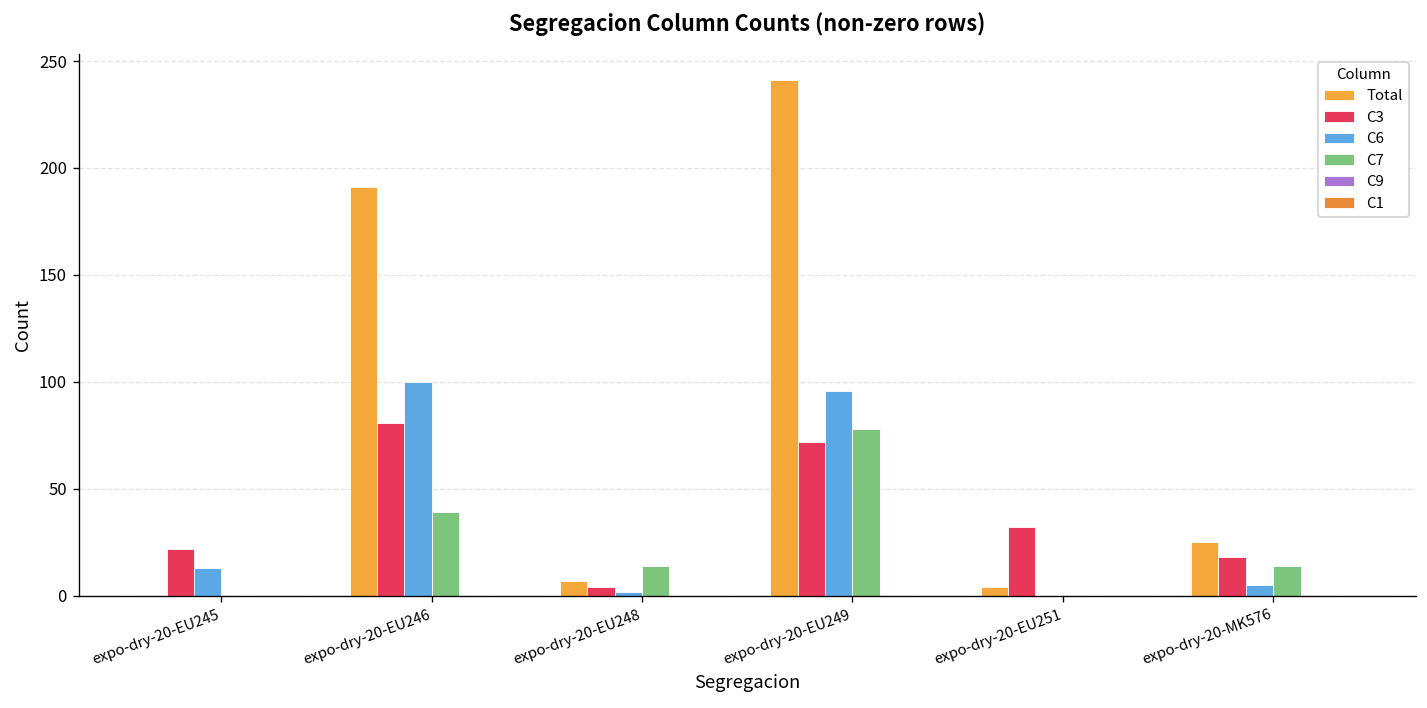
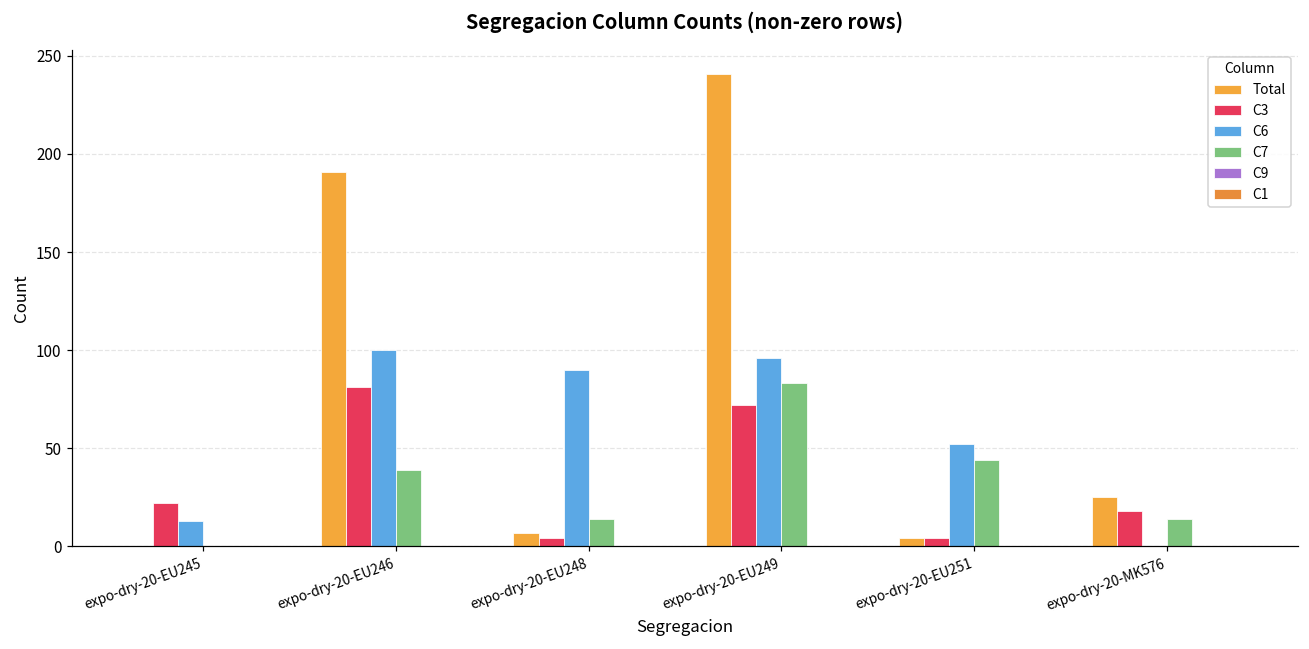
C6, expo-dry-20-EU248: 2 -> 90
C7, expo-dry-20-EU249: 78 -> 83
C3, expo-dry-20-EU251: 32 -> 4
C6, expo-dry-20-EU251: 0 -> 52
C7, expo-dry-20-EU251: 0 -> 44
C6, expo-dry-20-MK576: 5 -> 0
